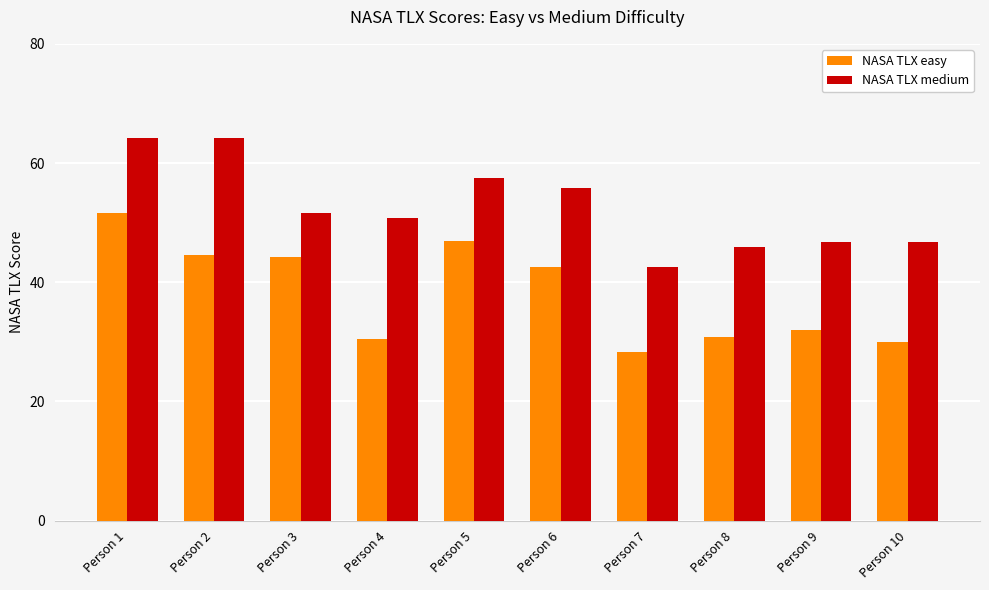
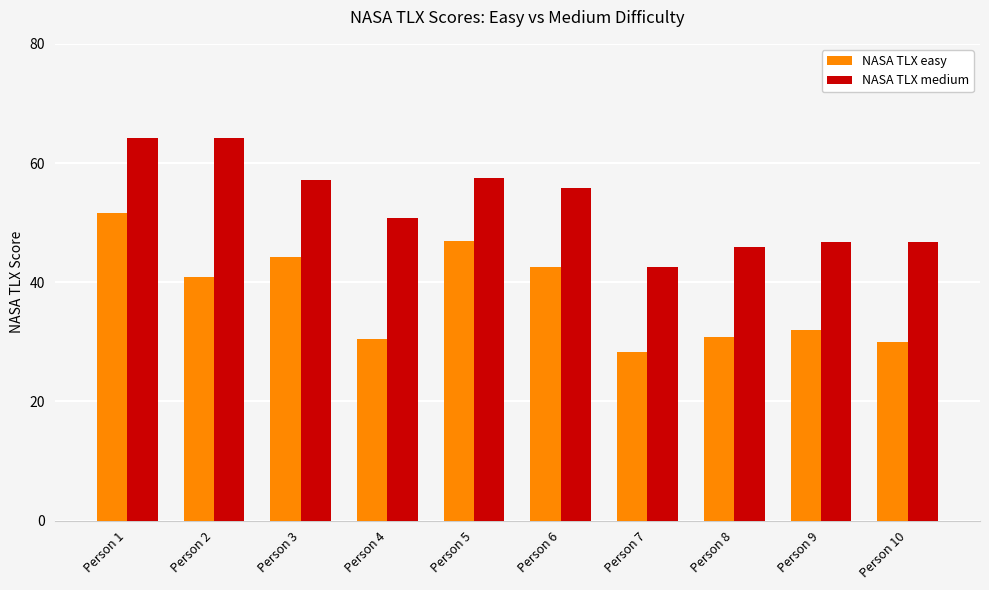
NASA TLX easy, Person 2: 45 -> 41
NASA TLX medium, Person 3: 52 -> 57
